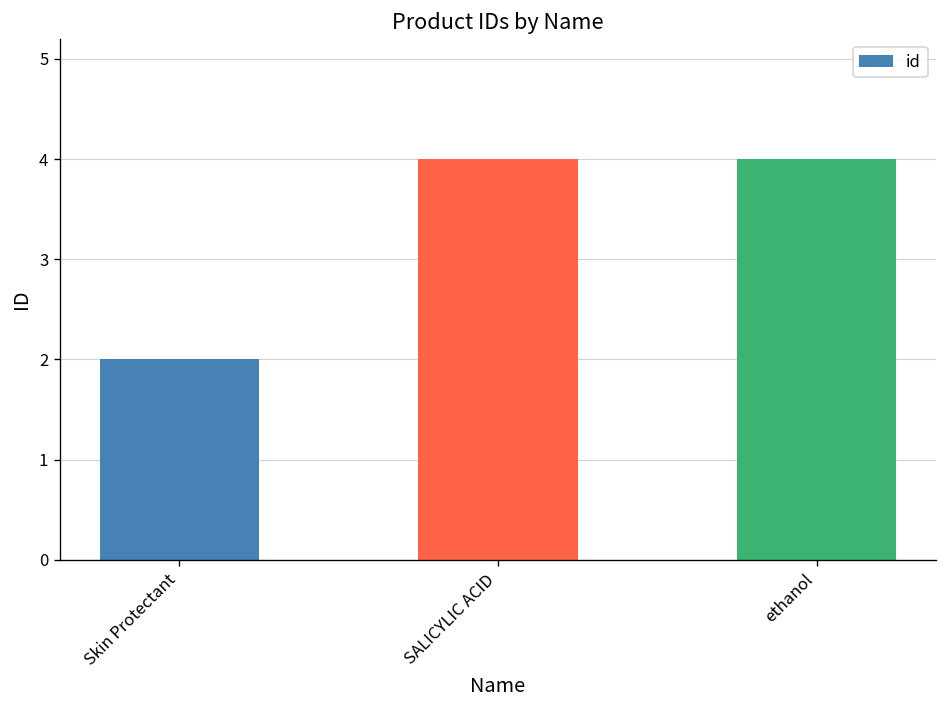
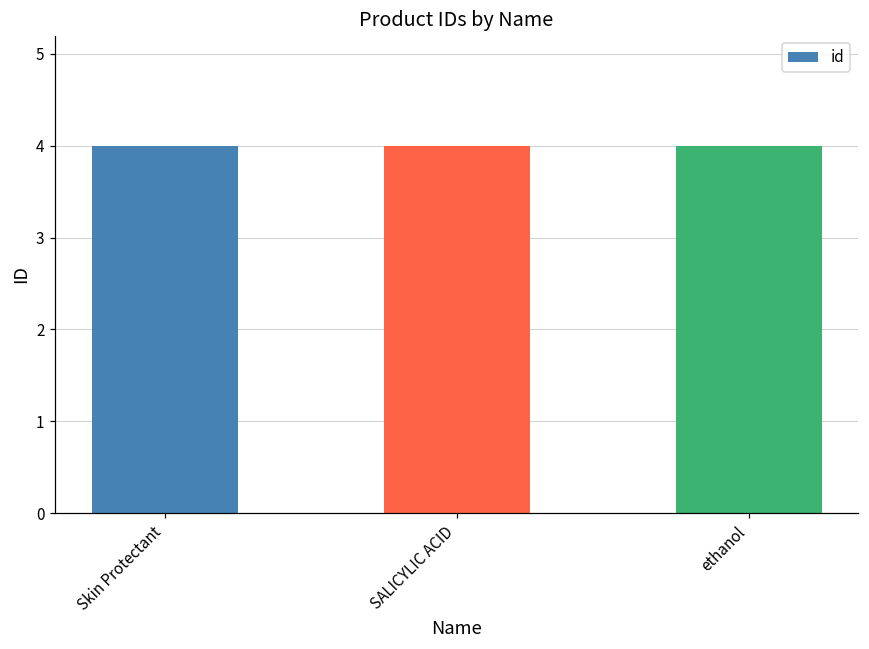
Skin Protectant: 2 -> 4
